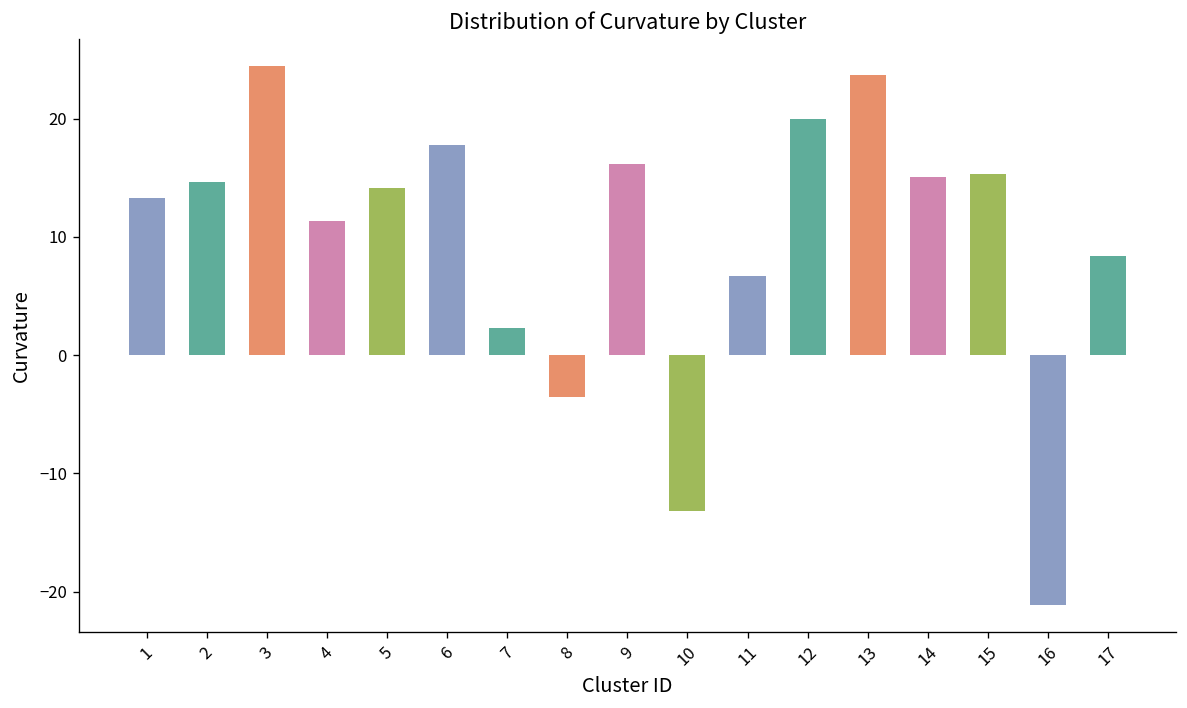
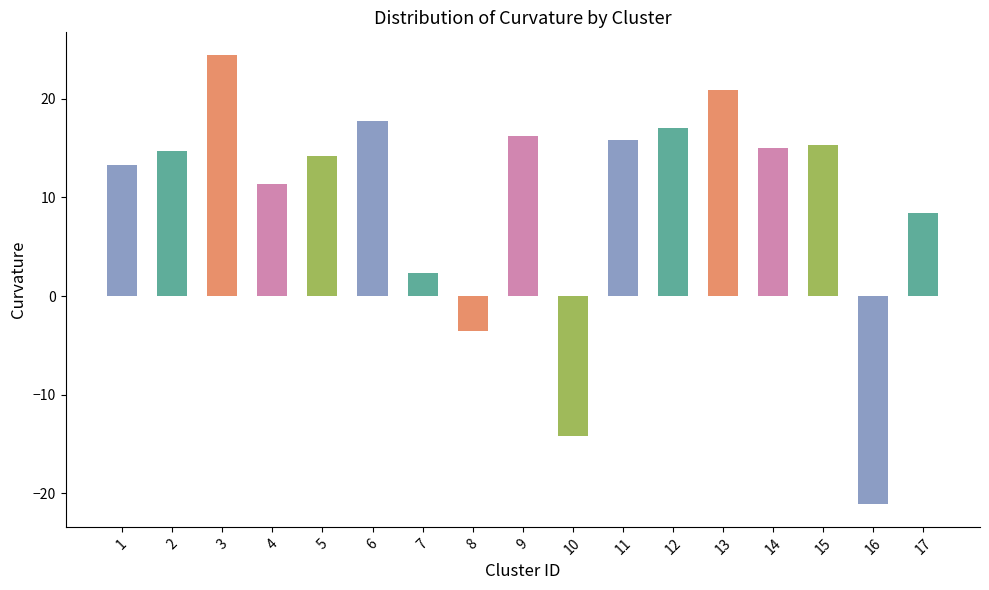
10: -13 -> -14
11: 7 -> 16
12: 20 -> 17
13: 24 -> 21
